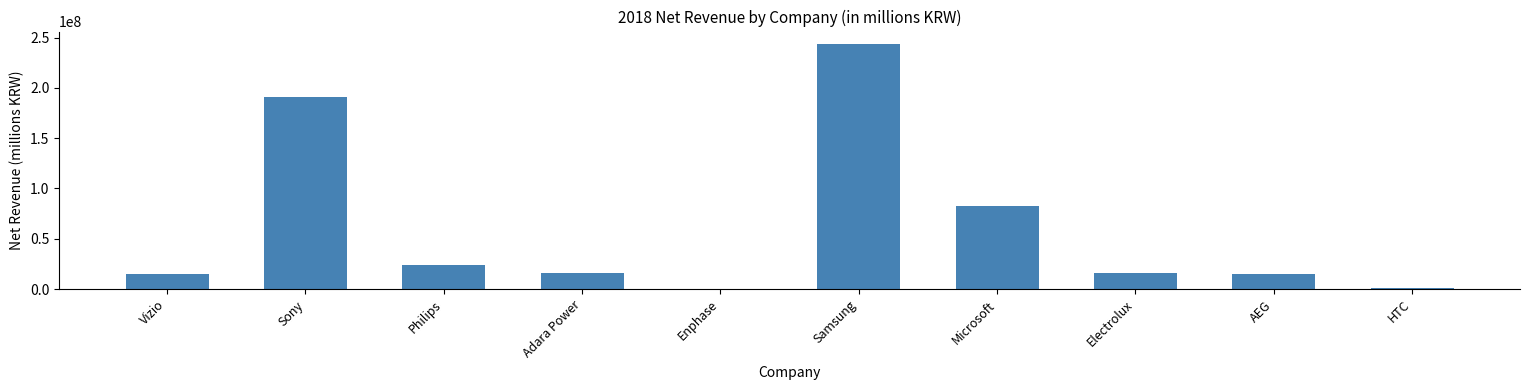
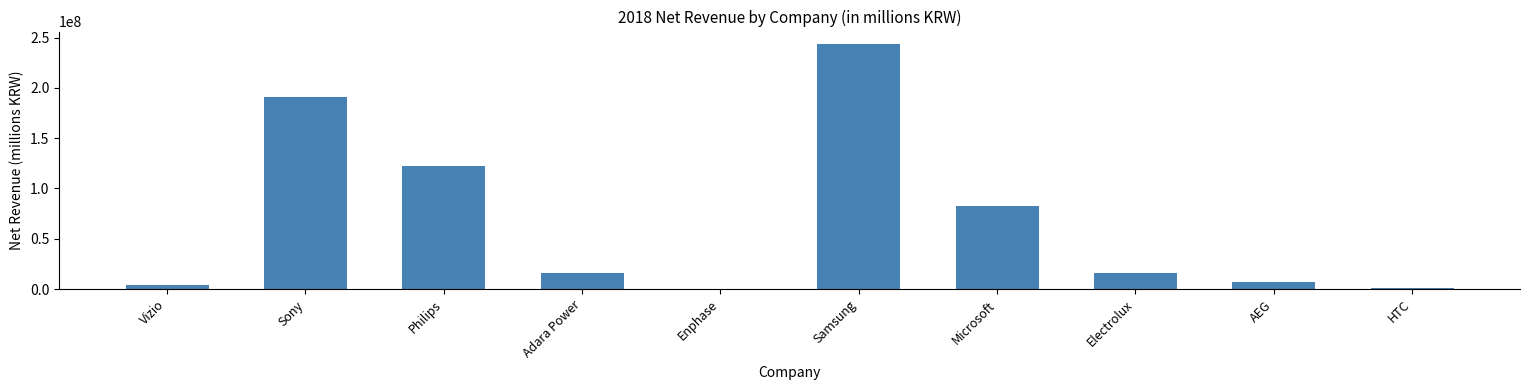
Vizio: 15000000 -> 4000000
Philips: 24000000 -> 123000000
AEG: 15000000 -> 7000000
